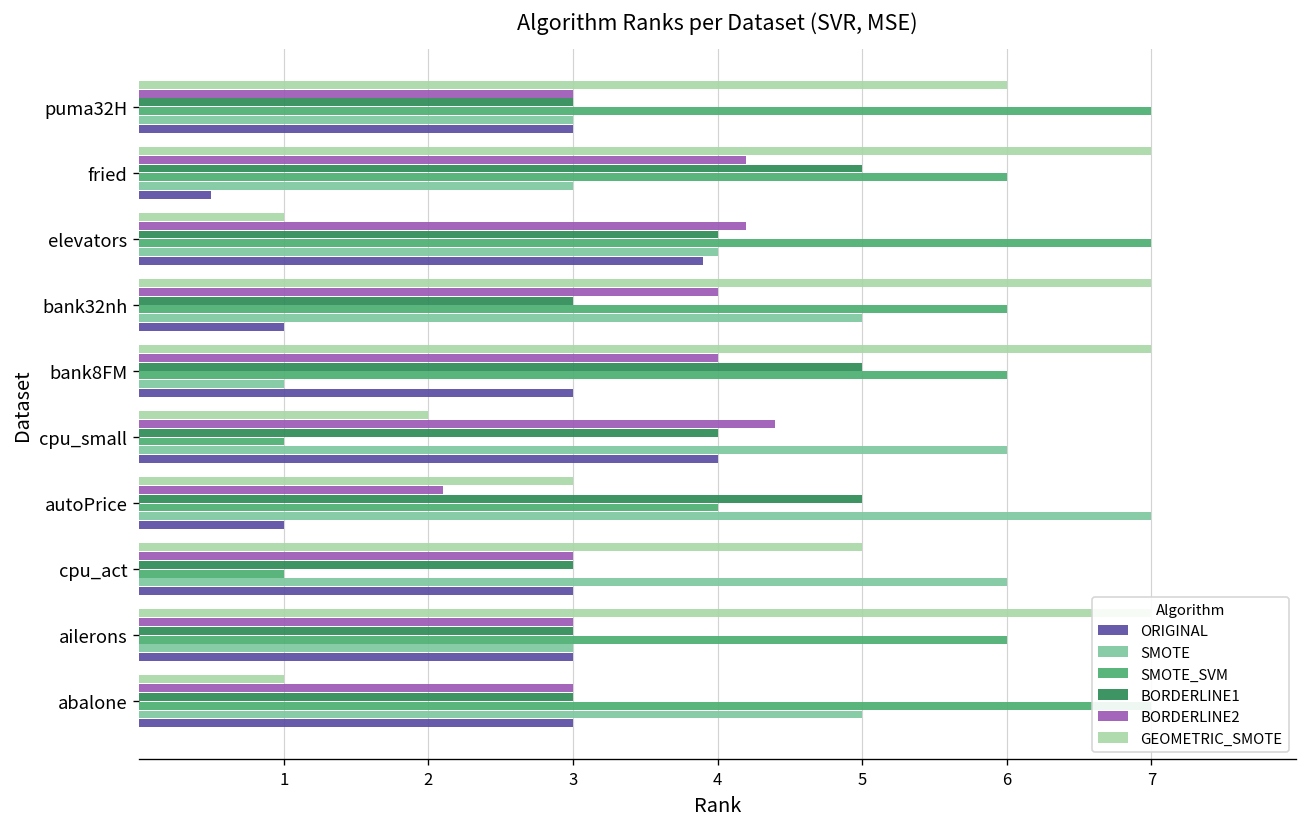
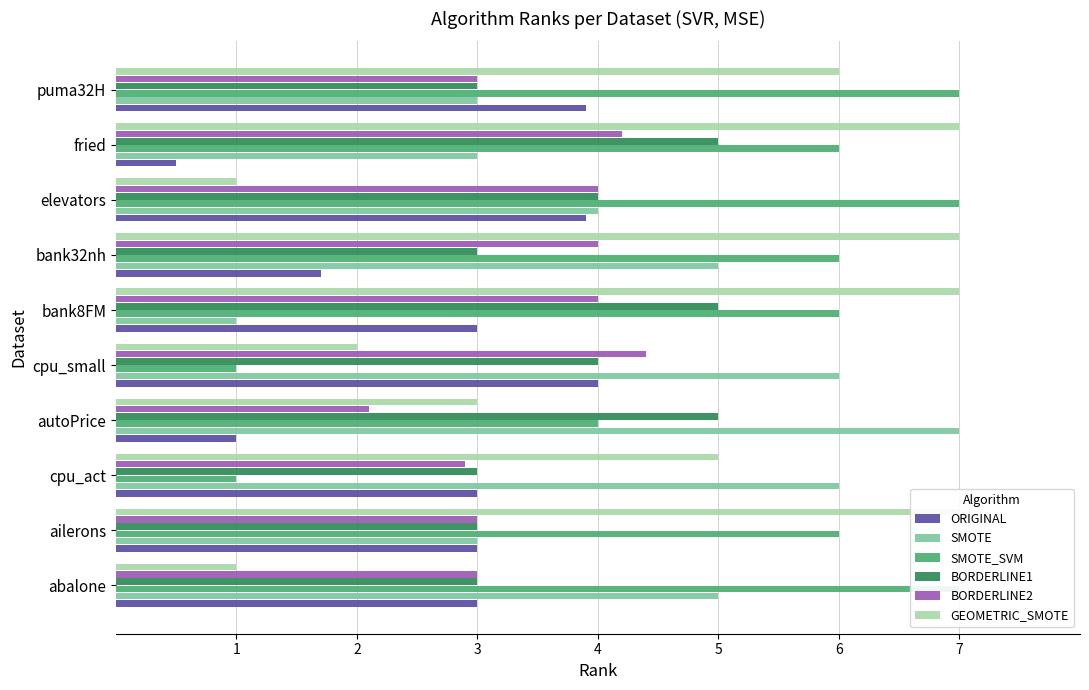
ORIGINAL, puma32H: 3.0 -> 3.9
BORDERLINE2, elevators: 4.2 -> 4.0
ORIGINAL, bank32nh: 1.0 -> 1.7
BORDERLINE2, cpu_act: 3.0 -> 2.9
